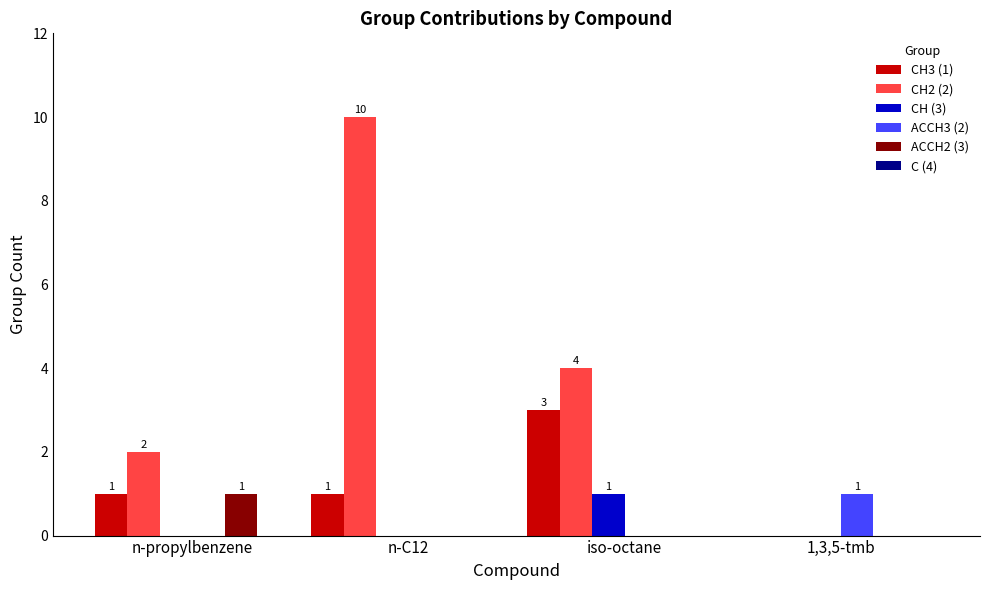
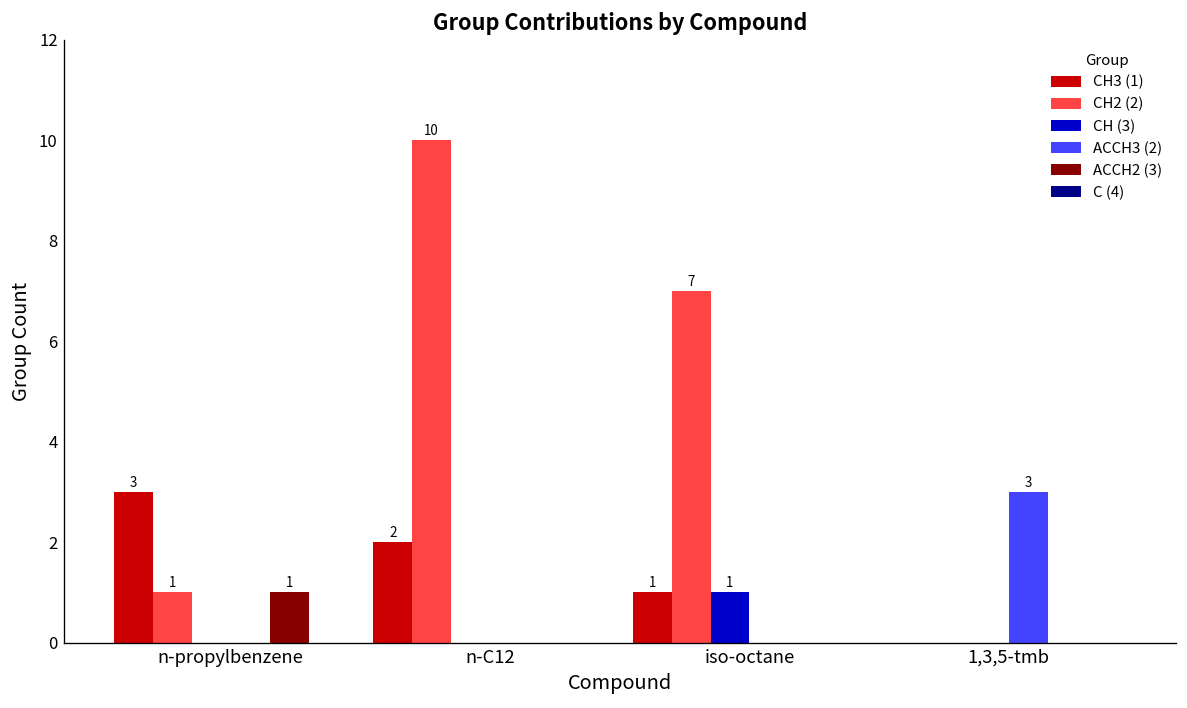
CH3 (1), n-propylbenzene: 1 -> 3
CH2 (2), n-propylbenzene: 2 -> 1
CH3 (1), n-C12: 1 -> 2
CH3 (1), iso-octane: 3 -> 1
CH2 (2), iso-octane: 4 -> 7
ACCH3 (2), 1,3,5-tmb: 1 -> 3
